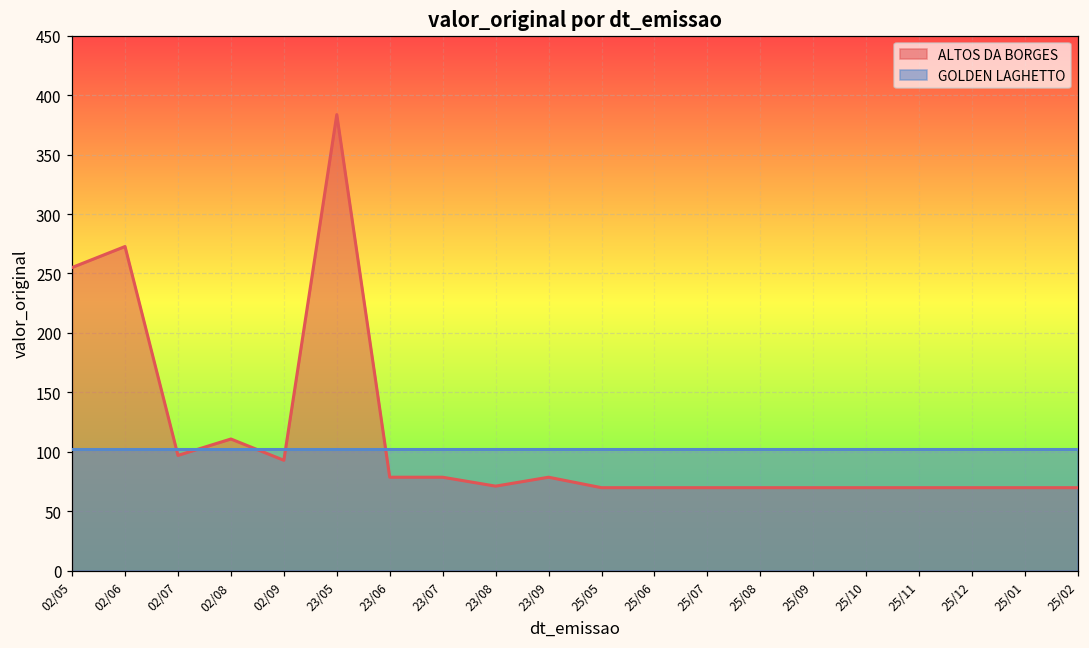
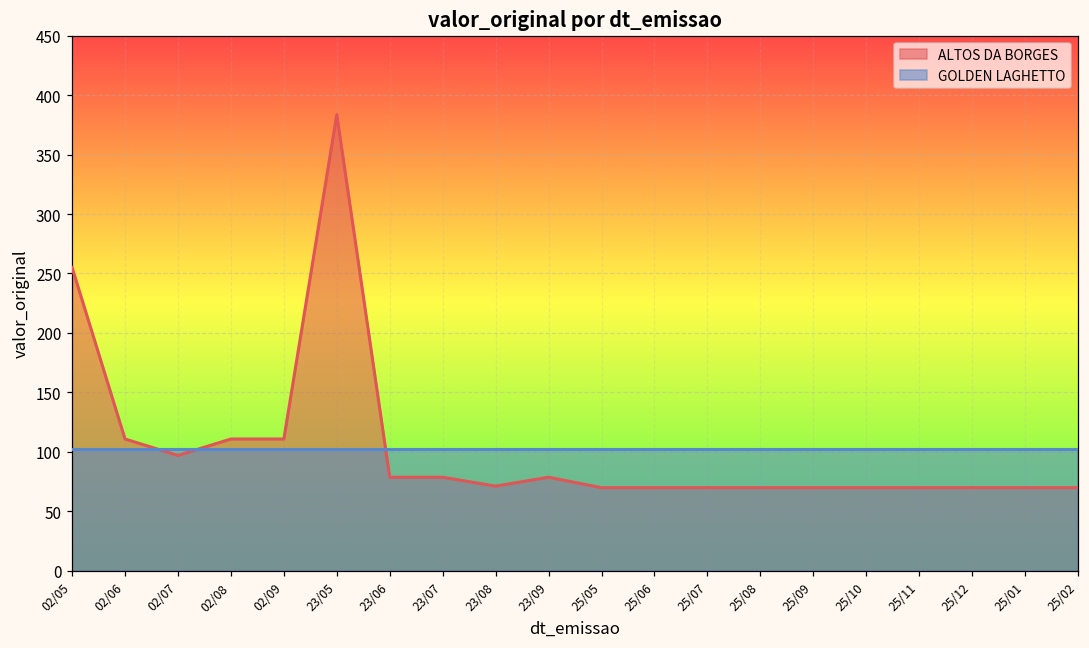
ALTOS DA BORGES, 02/06: 273 -> 111
ALTOS DA BORGES, 02/09: 93 -> 111
